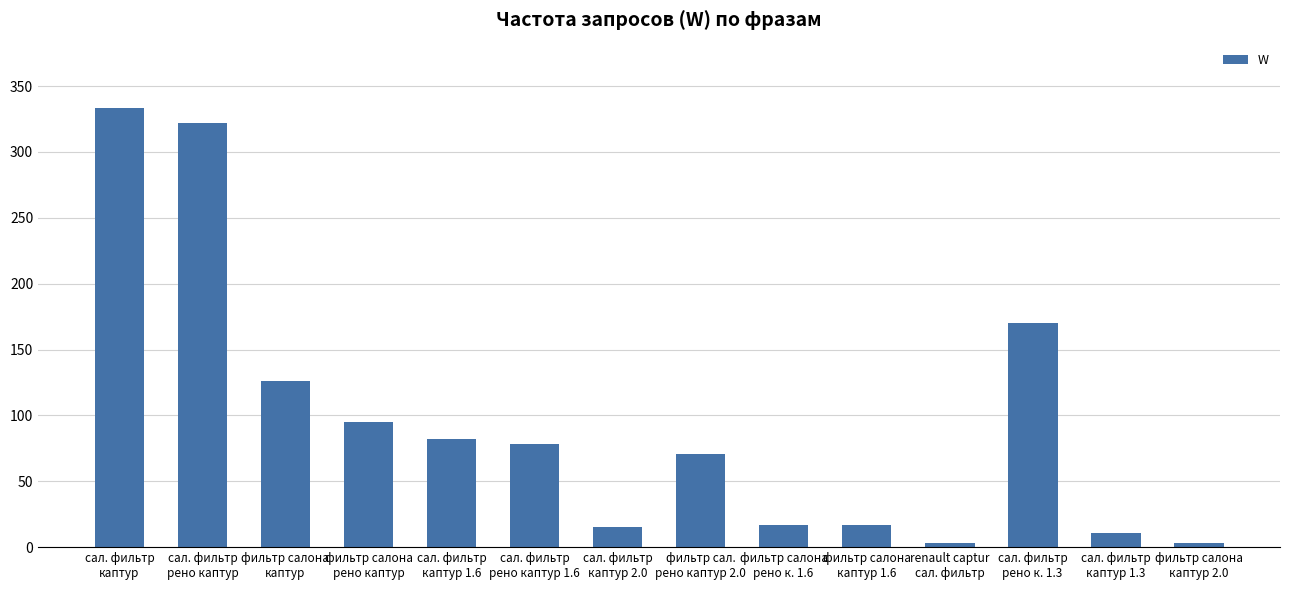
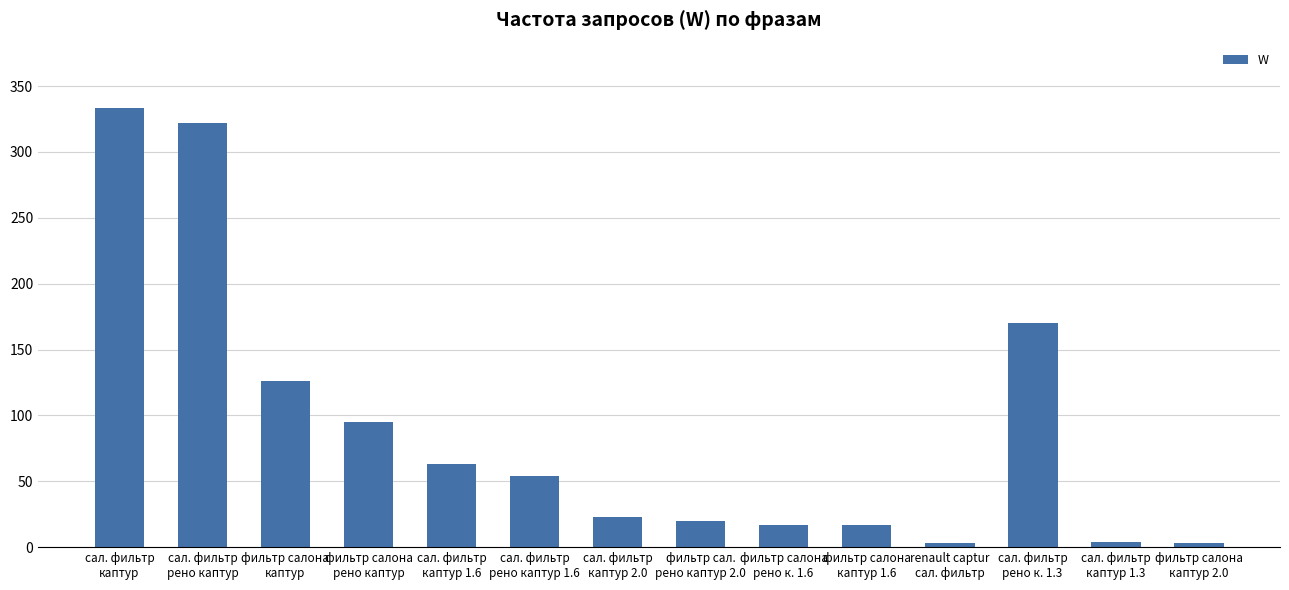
сал. фильтр каптур 1.6: 82 -> 63
сал. фильтр рено каптур 1.6: 78 -> 54
сал. фильтр каптур 2.0: 15 -> 23
фильтр сал. рено каптур 2.0: 71 -> 20
сал. фильтр каптур 1.3: 11 -> 4
